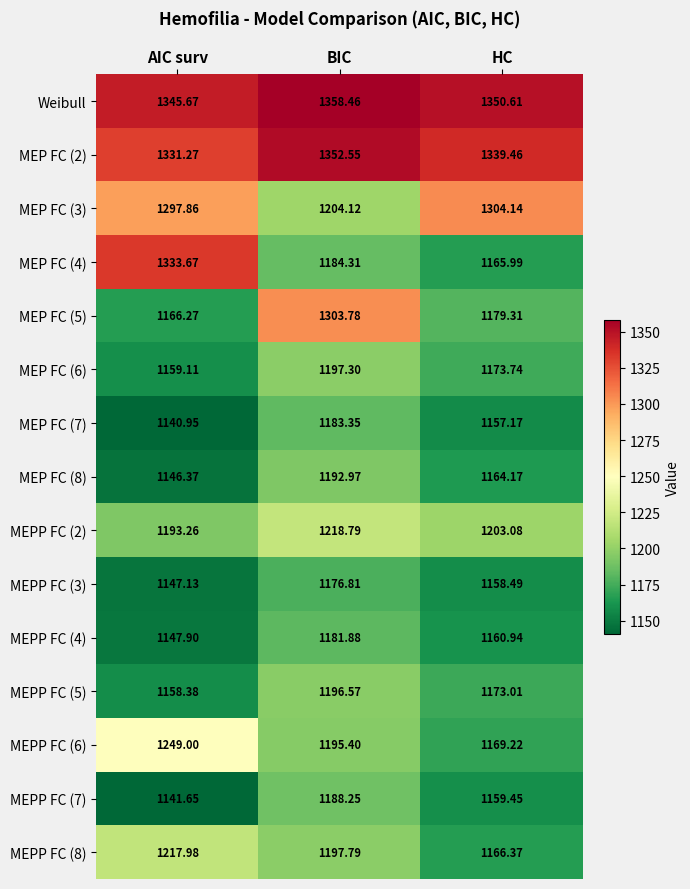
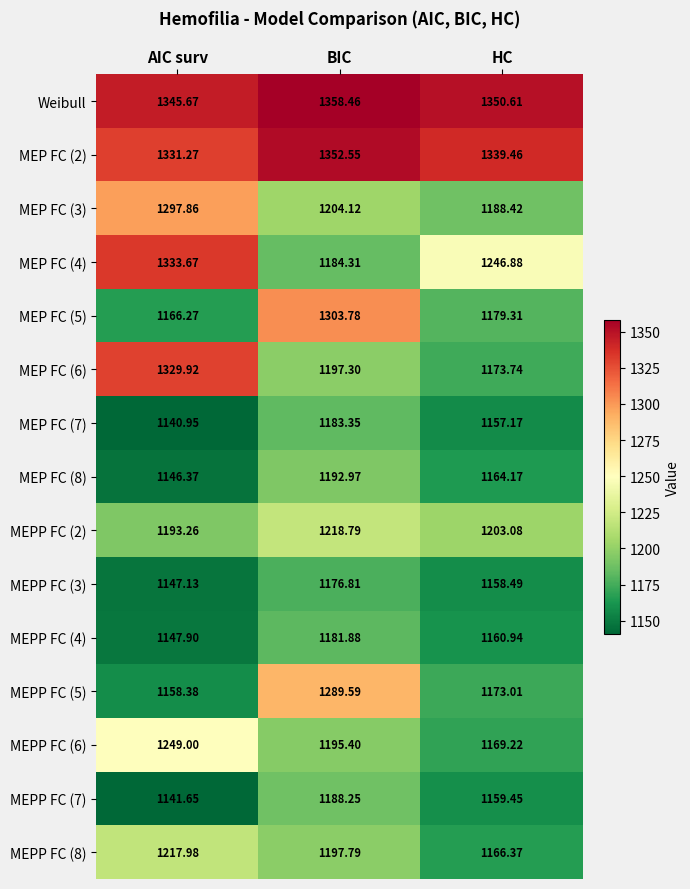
MEP FC (3), HC: 1304.14 -> 1188.42
MEP FC (4), HC: 1165.99 -> 1246.88
MEP FC (6), AIC surv: 1159.11 -> 1329.92
MEPP FC (5), BIC: 1196.57 -> 1289.59
